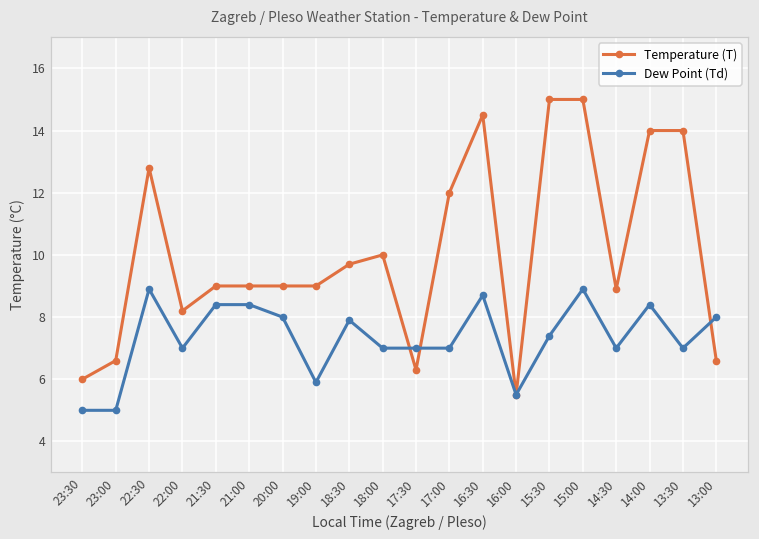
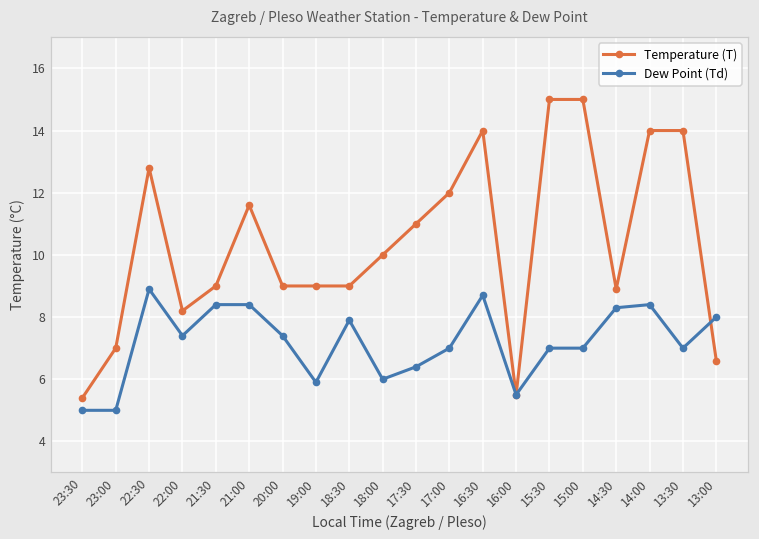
Temperature (T), 23:30: 6.0 -> 5.4
Temperature (T), 23:00: 6.6 -> 7.0
Dew Point (Td), 22:00: 7.0 -> 7.4
Temperature (T), 21:00: 9.0 -> 11.6
Dew Point (Td), 20:00: 8.0 -> 7.4
Temperature (T), 18:30: 9.7 -> 9.0
Dew Point (Td), 18:00: 7 -> 6
Temperature (T), 17:30: 6.3 -> 11.0
Dew Point (Td), 17:30: 7.0 -> 6.4
Temperature (T), 16:30: 14.5 -> 14.0
Dew Point (Td), 15:30: 7.4 -> 7.0
Dew Point (Td), 15:00: 8.9 -> 7.0
Dew Point (Td), 14:30: 7.0 -> 8.3
